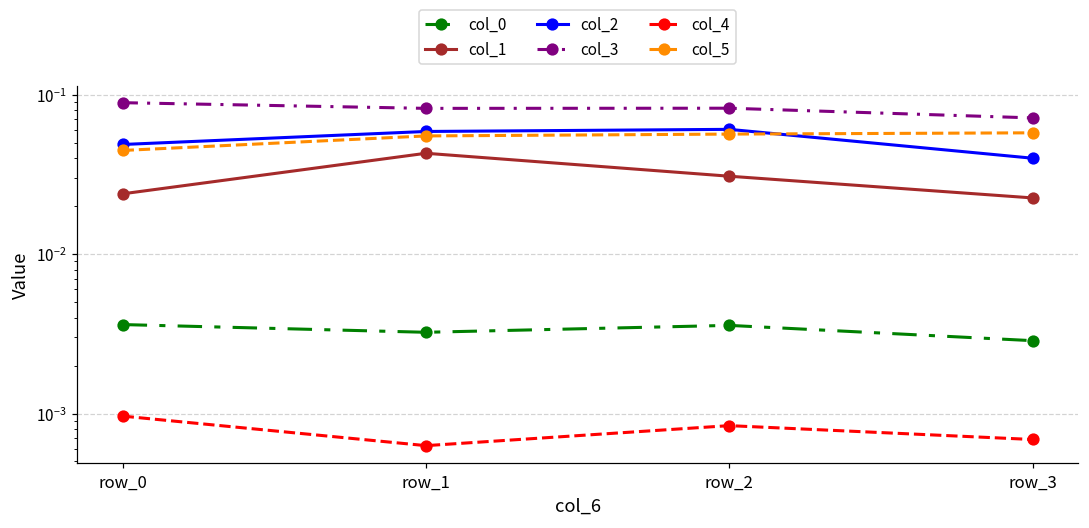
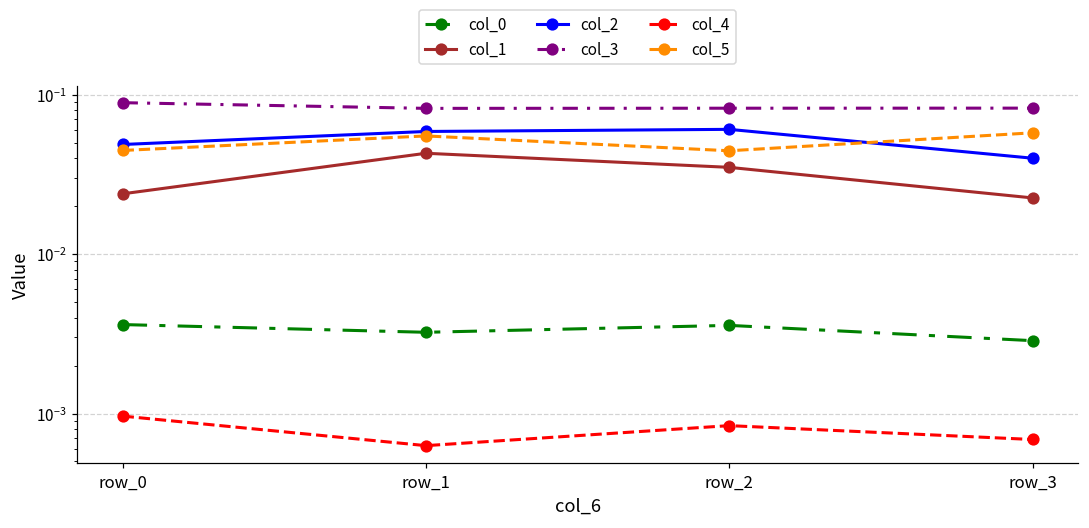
col_1, row_2: 0.031 -> 0.035
col_5, row_2: 0.057 -> 0.045
col_3, row_3: 0.07 -> 0.08
